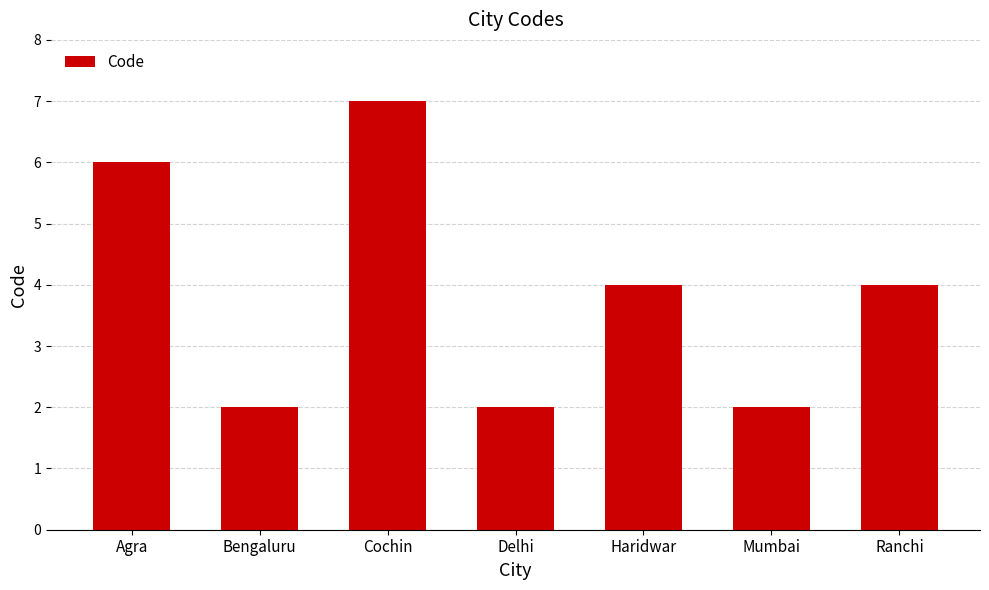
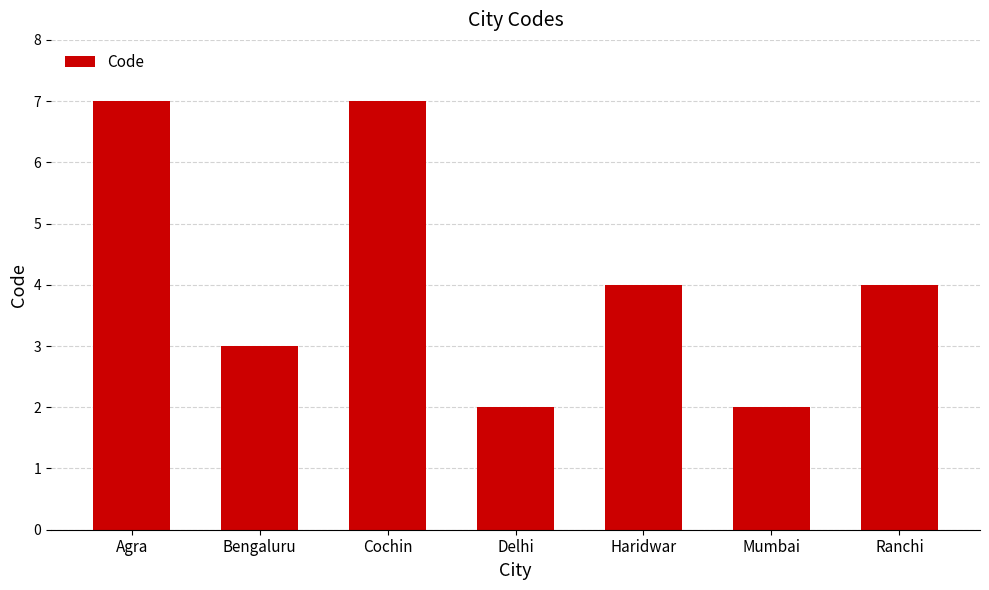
Agra: 6 -> 7
Bengaluru: 2 -> 3
